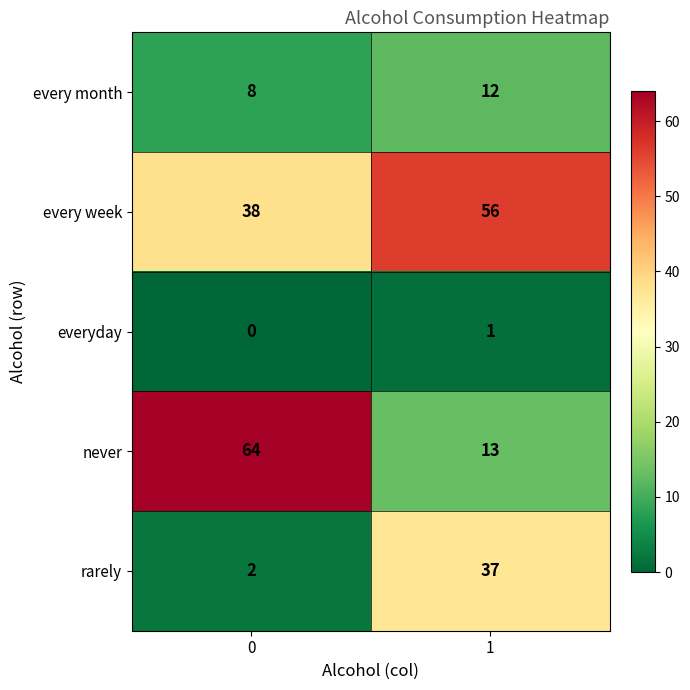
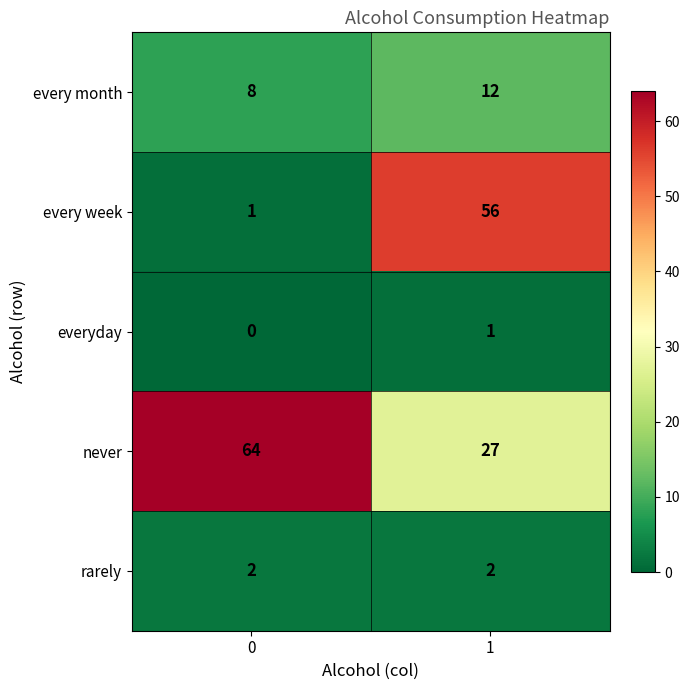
every week, 0: 38 -> 1
never, 1: 13 -> 27
rarely, 1: 37 -> 2
